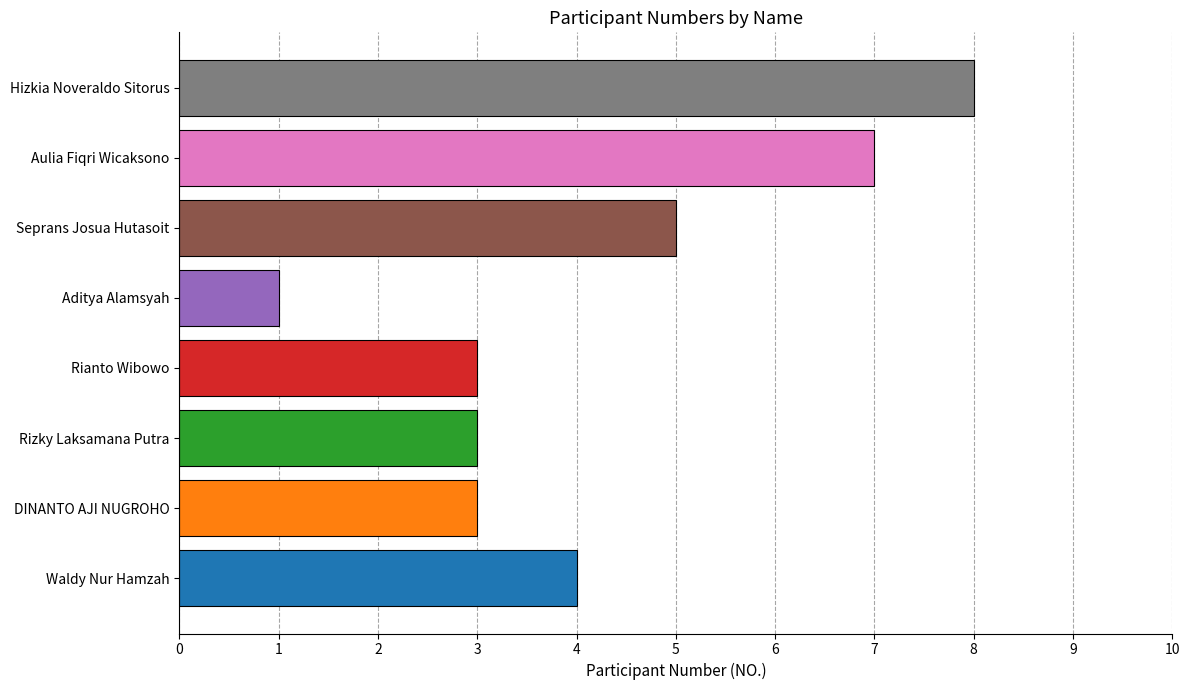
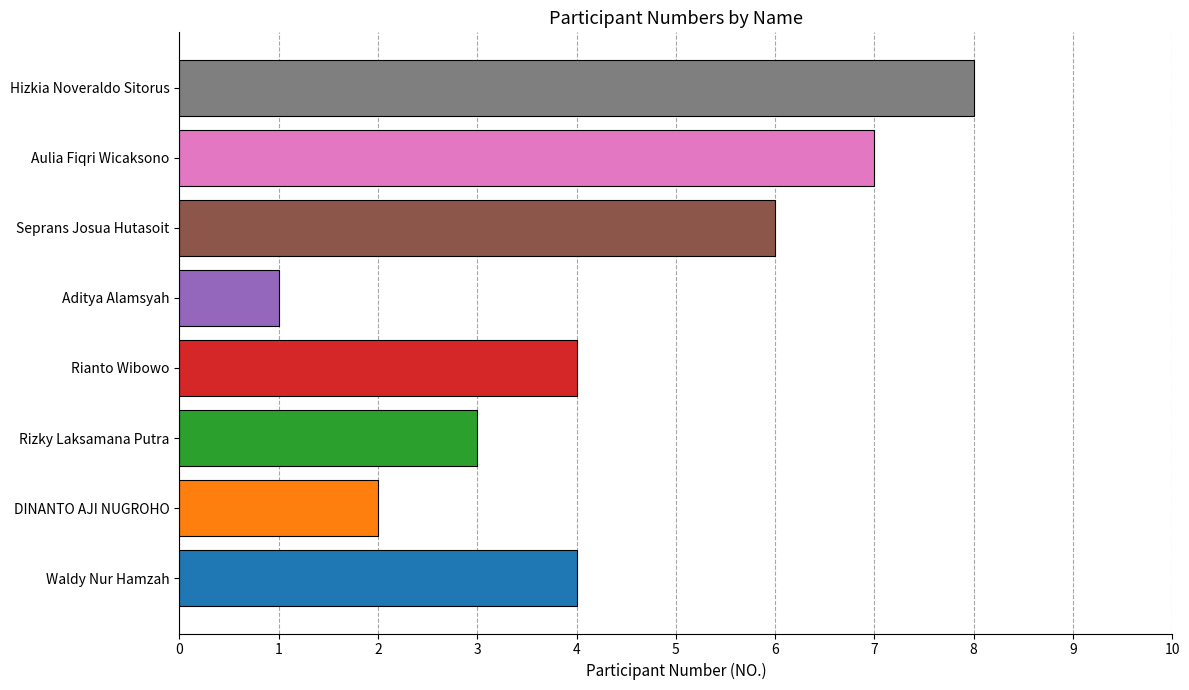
Seprans Josua Hutasoit: 5 -> 6
Rianto Wibowo: 3 -> 4
DINANTO AJI NUGROHO: 3 -> 2
